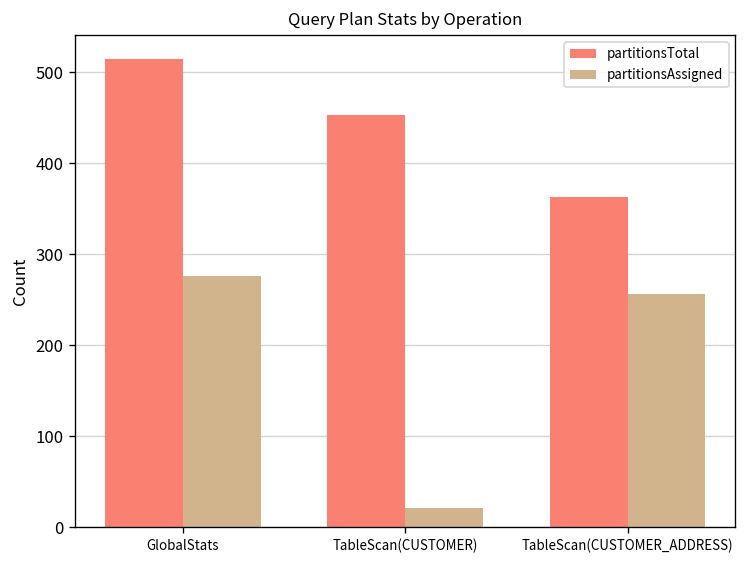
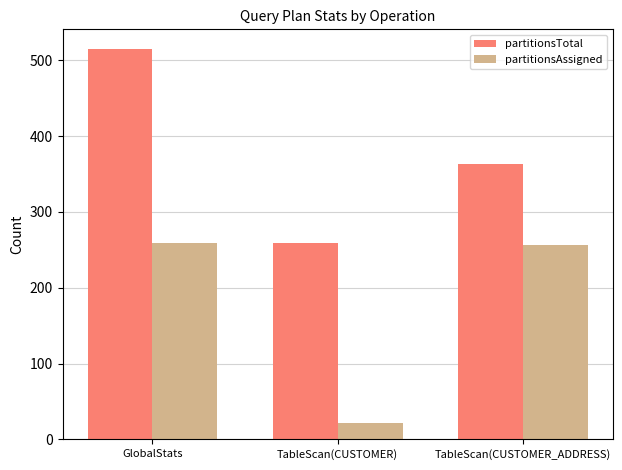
partitionsAssigned, GlobalStats: 280 -> 260
partitionsTotal, TableScan(CUSTOMER): 450 -> 260
